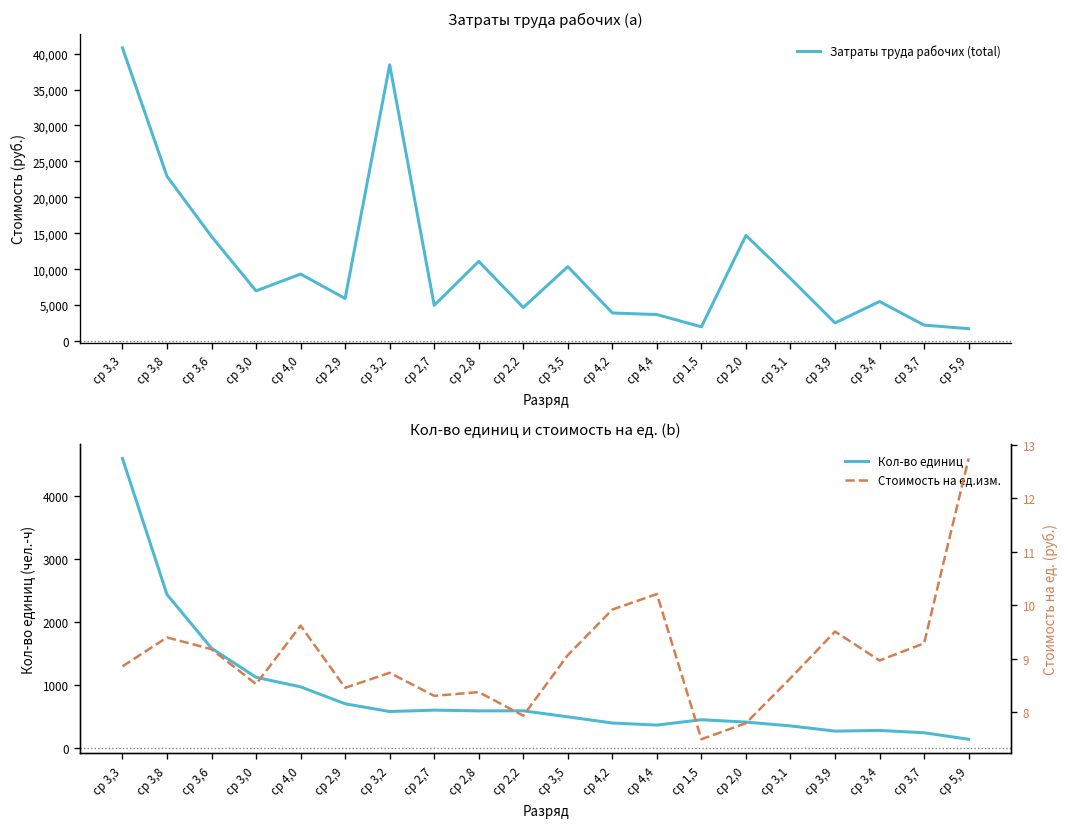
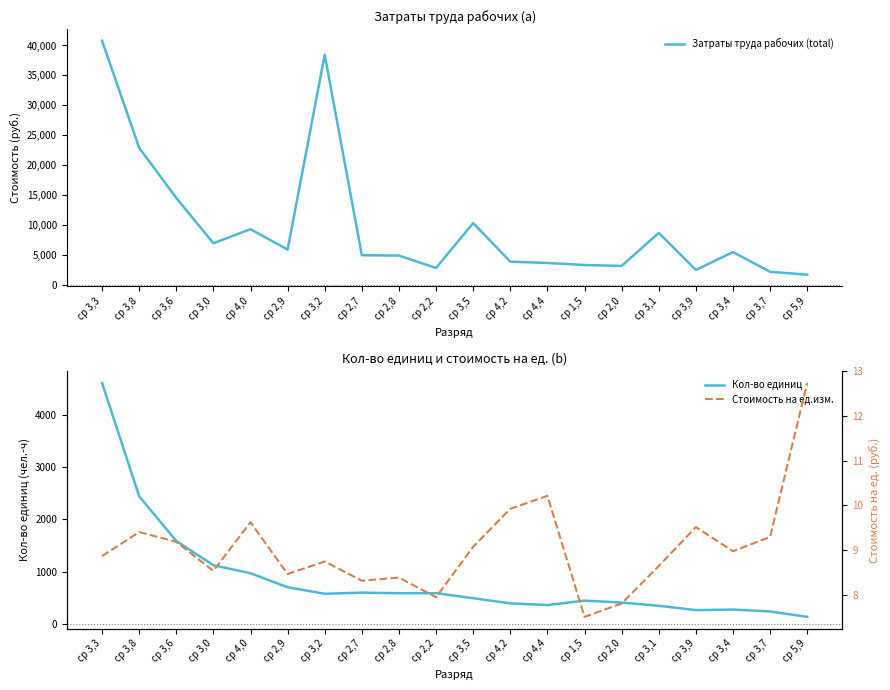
Затраты труда рабочих (а), ср 2,8: 11,000 -> 5,000
Затраты труда рабочих (а), ср 2,2: 5,000 -> 3,000
Затраты труда рабочих (а), ср 1,5: 2,000 -> 3,000
Затраты труда рабочих (а), ср 2,0: 15,000 -> 3,000
